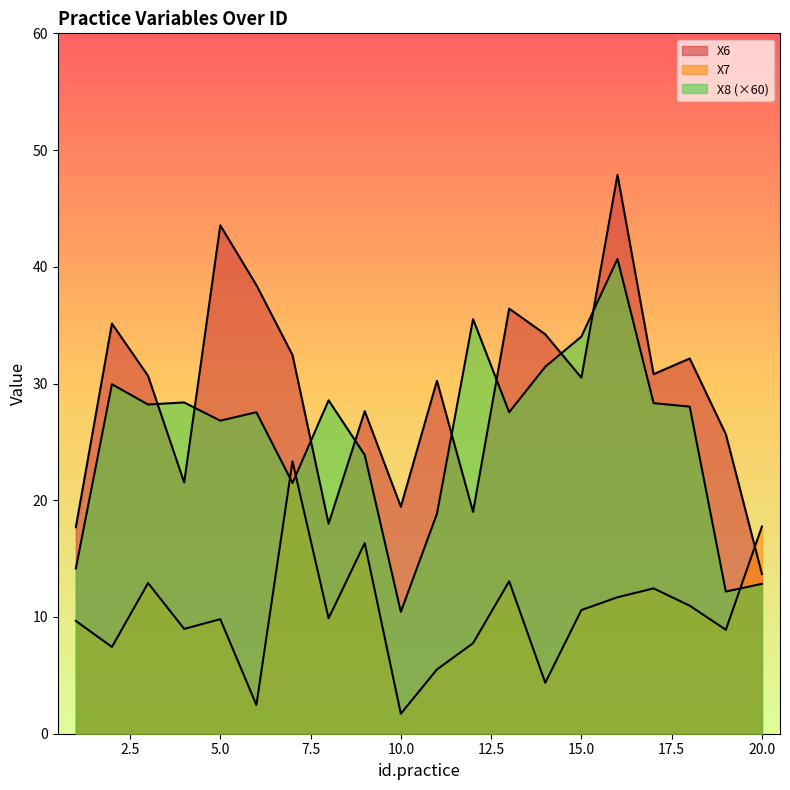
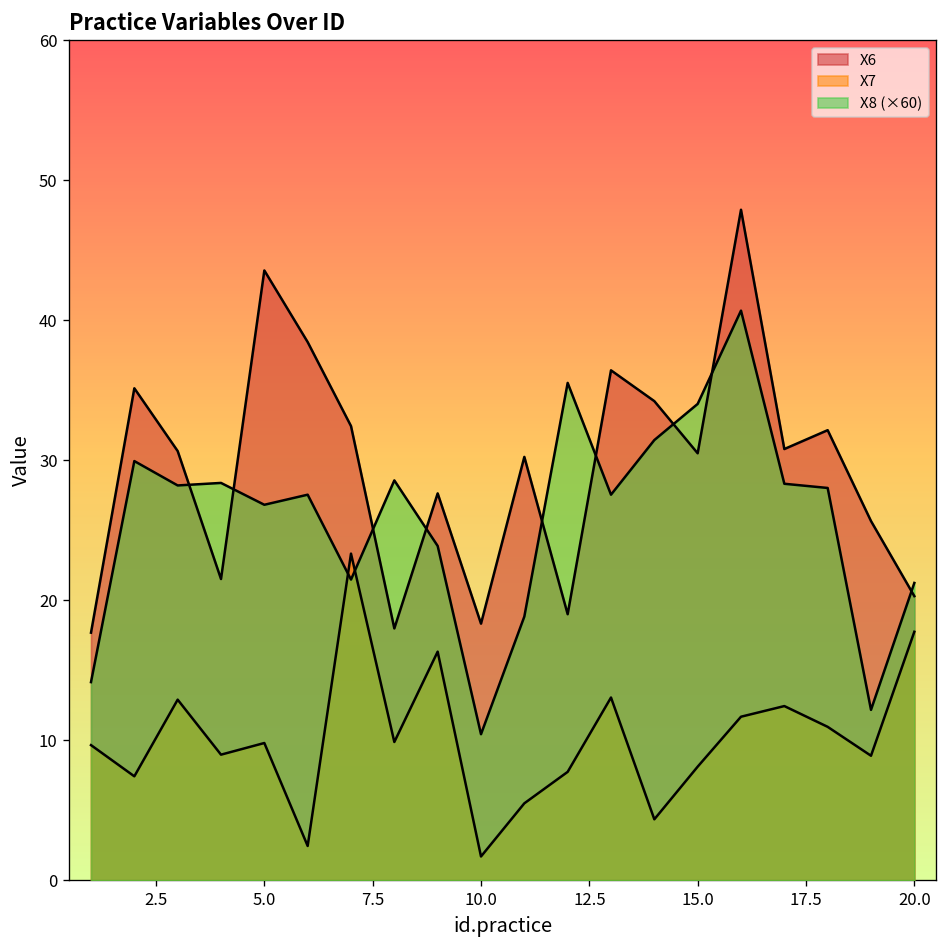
X6, 10.0: 19.4 -> 18.3
X7, 15.0: 10.6 -> 8.1
X6, 20.0: 13.7 -> 20.3
X8 (×60), 20.0: 12.8 -> 21.2
